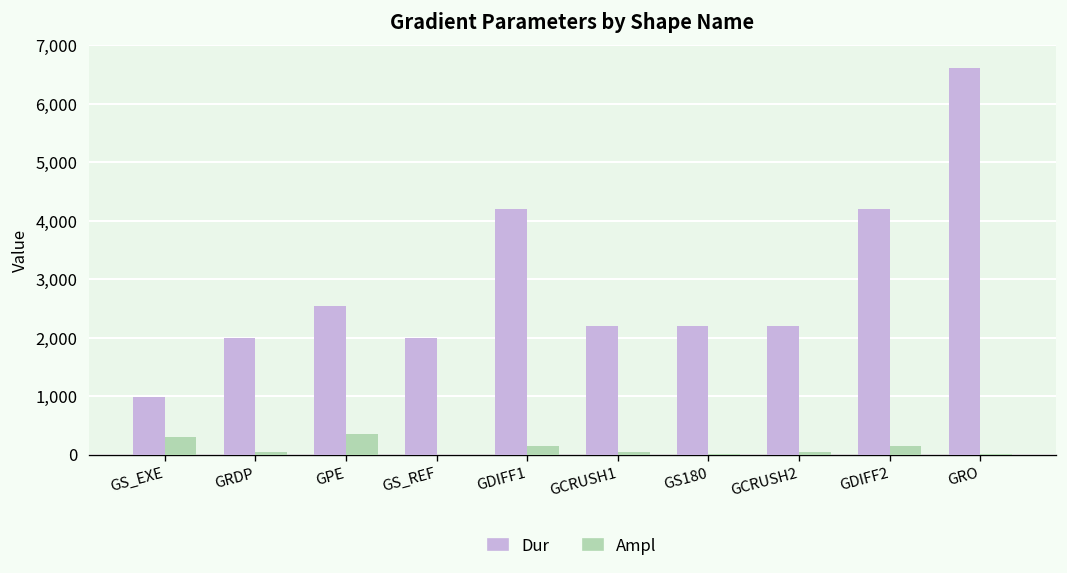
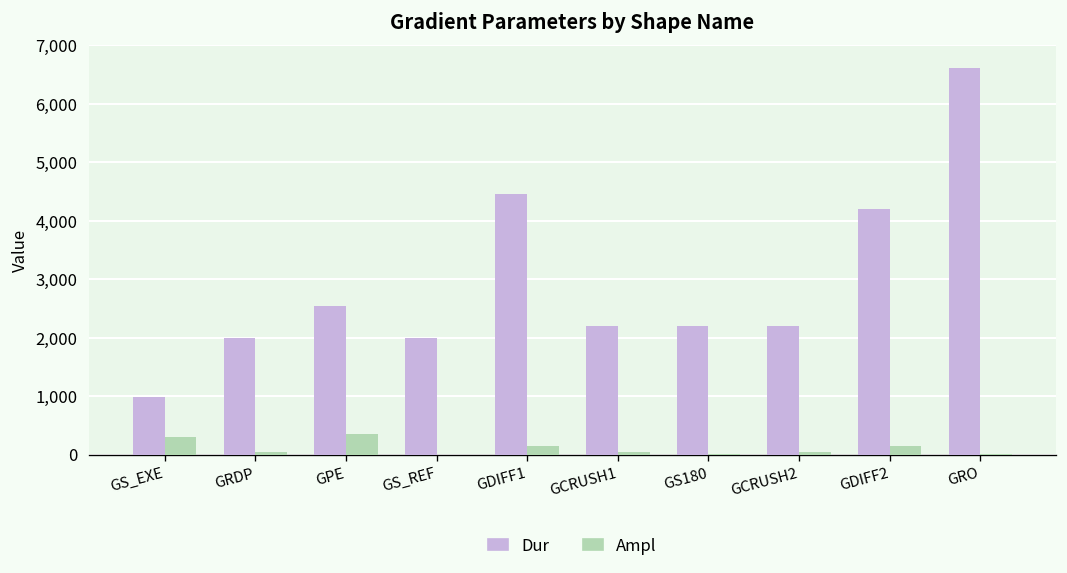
Dur, GDIFF1: 4,200 -> 4,500
